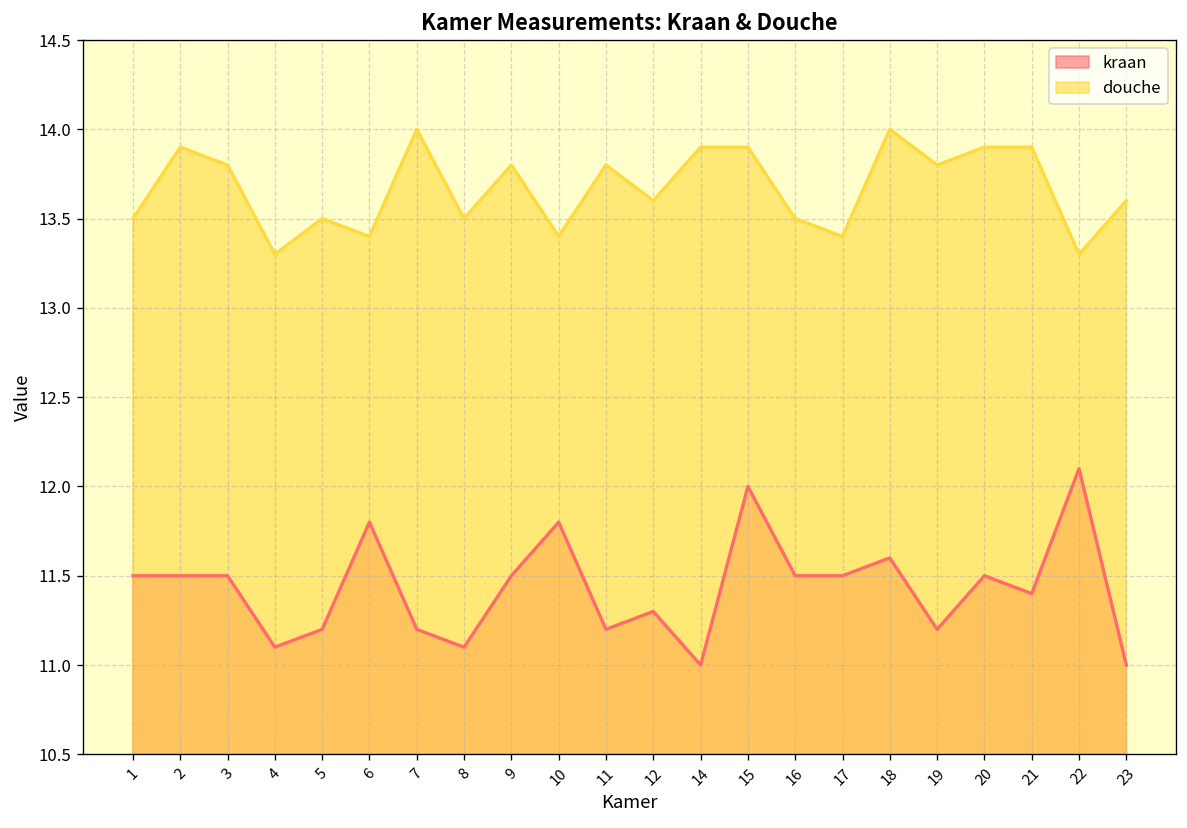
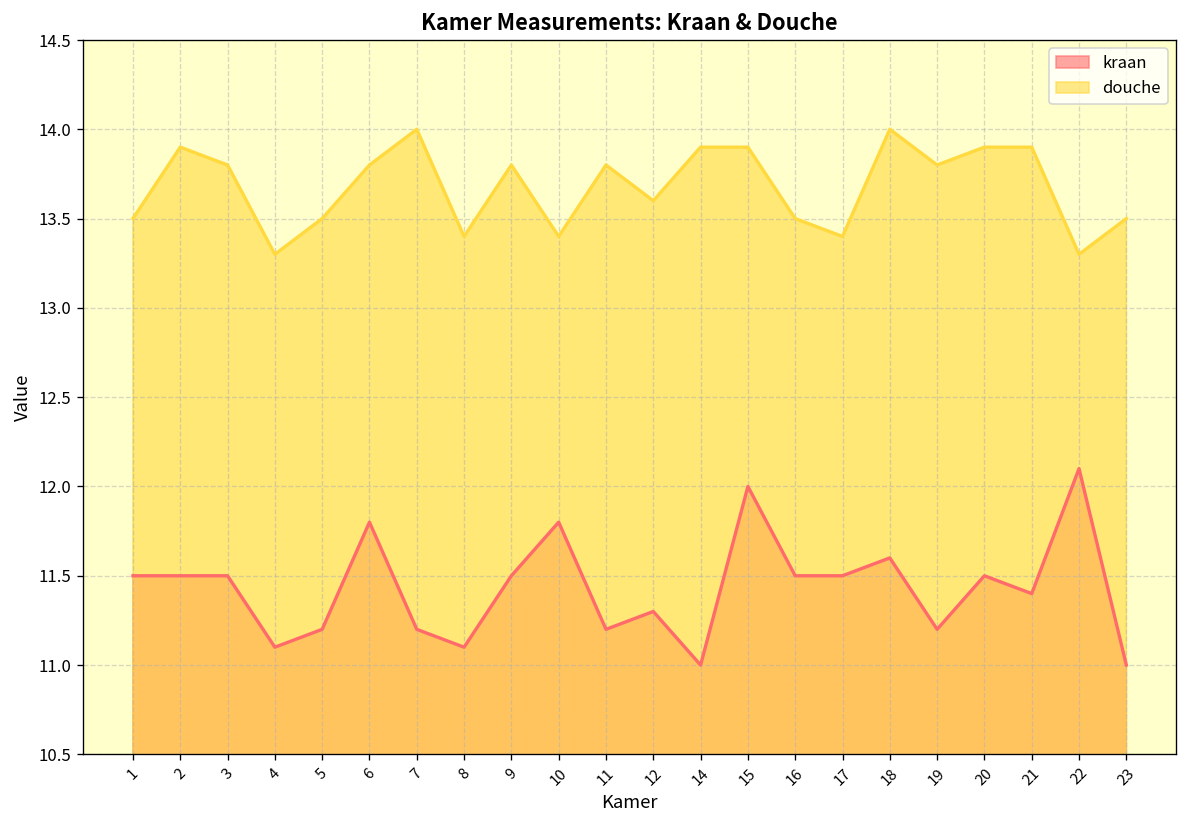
douche, 6: 13.4 -> 13.8
douche, 8: 13.5 -> 13.4
douche, 23: 13.6 -> 13.5
